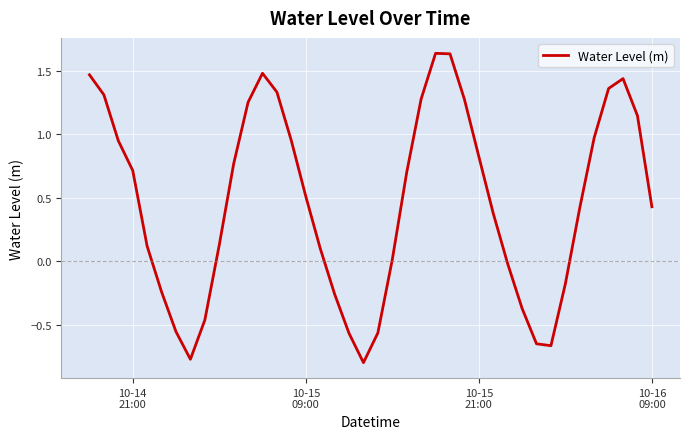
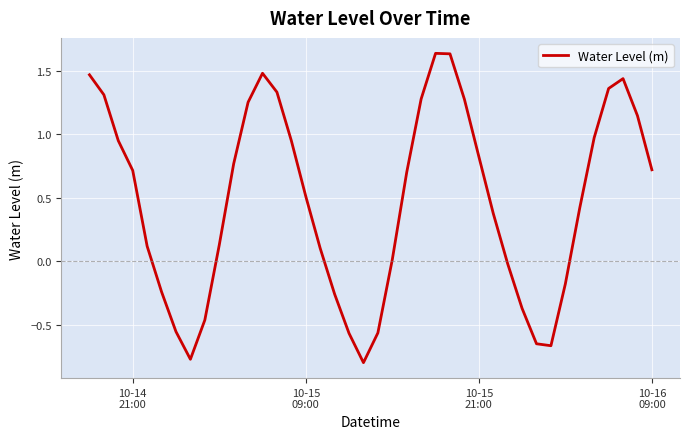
10-16 09:00: 0.43 -> 0.72
